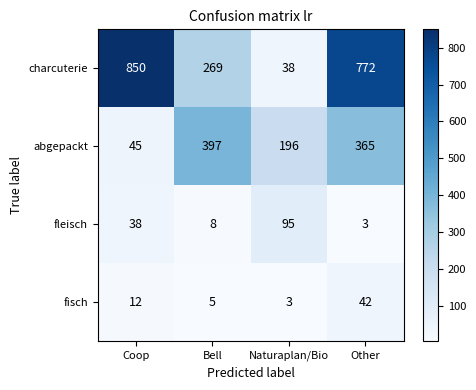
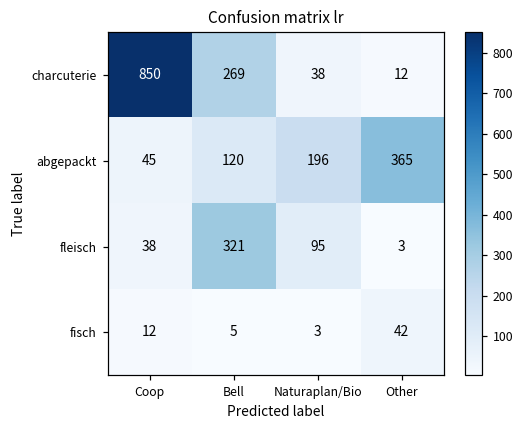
charcuterie, Other: 772 -> 12
abgepackt, Bell: 397 -> 120
fleisch, Bell: 8 -> 321
